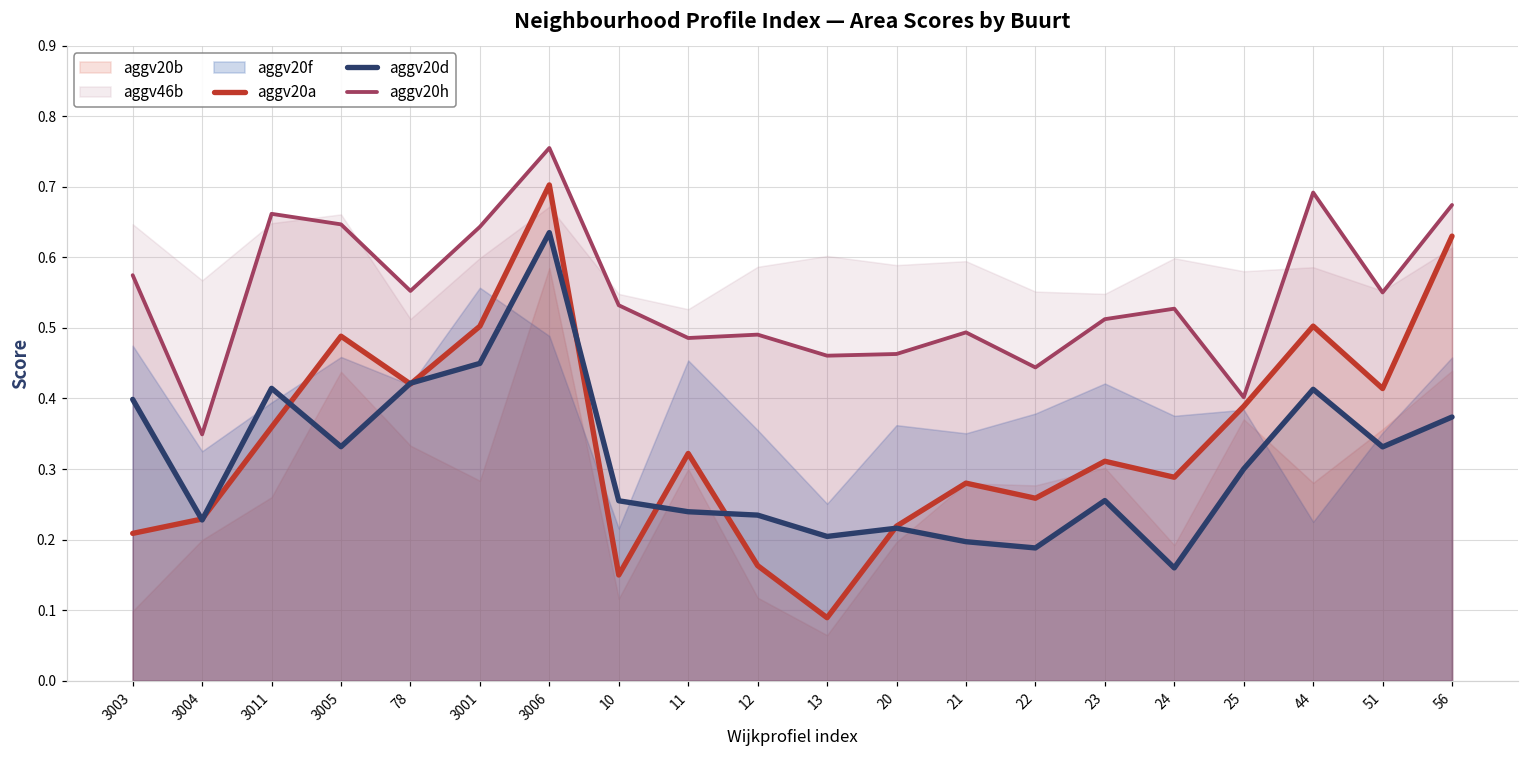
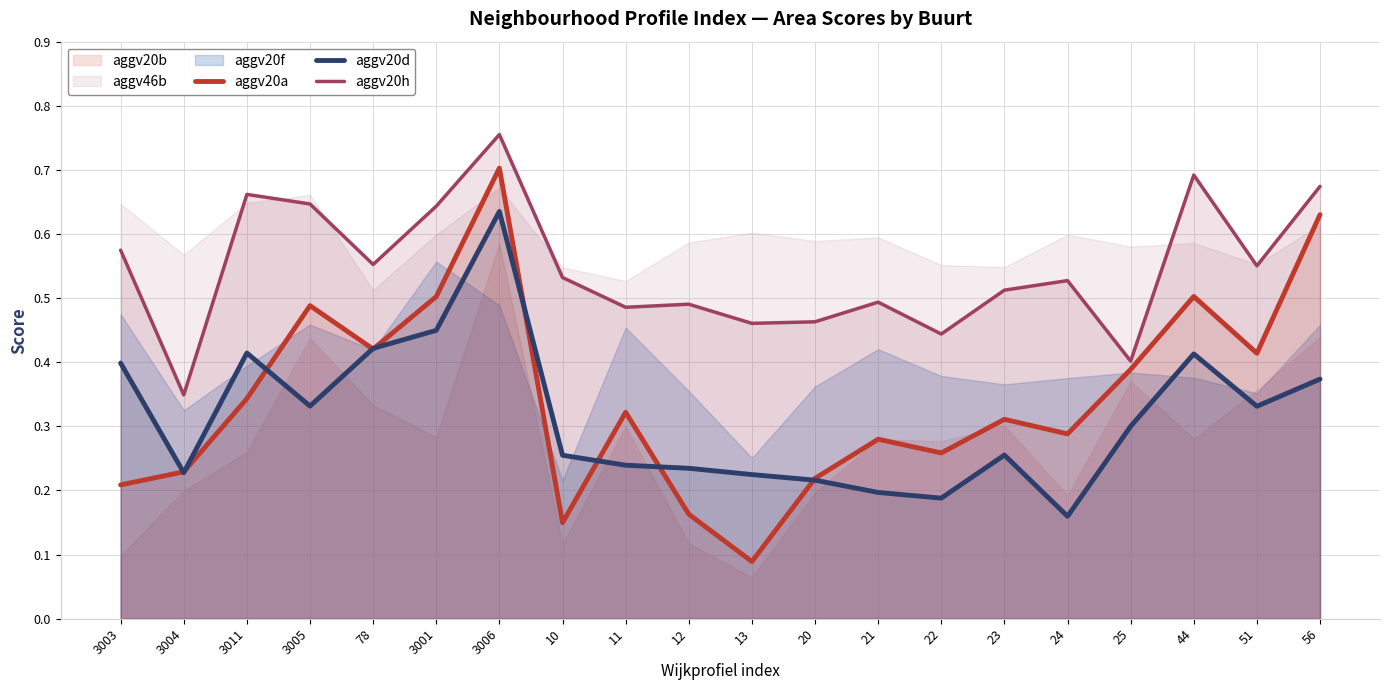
aggv20a, 3011: 0.36 -> 0.34
aggv20d, 13: 0.20 -> 0.22
aggv20f, 21: 0.35 -> 0.42
aggv20f, 23: 0.42 -> 0.37
aggv20f, 44: 0.23 -> 0.38
